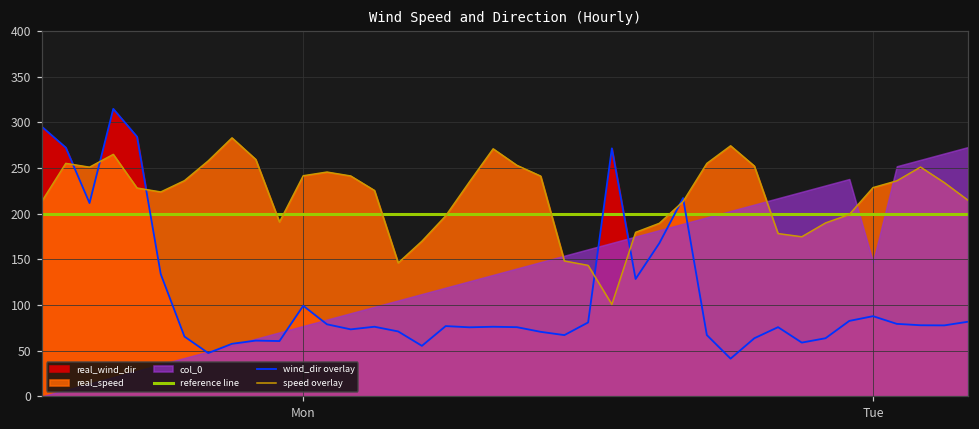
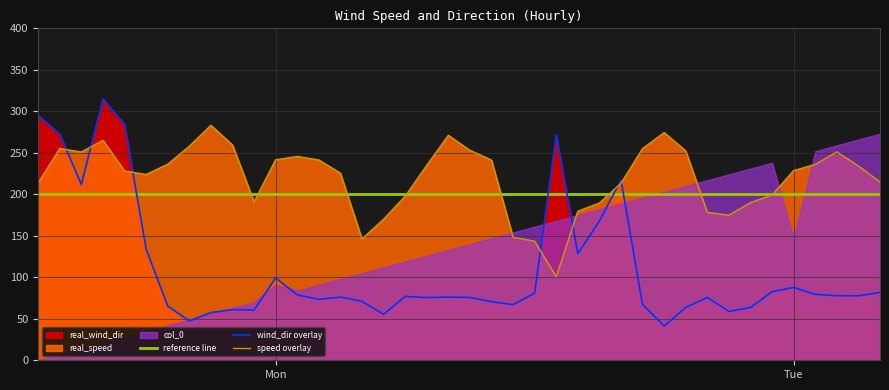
col_0, Mon: 80 -> 90
